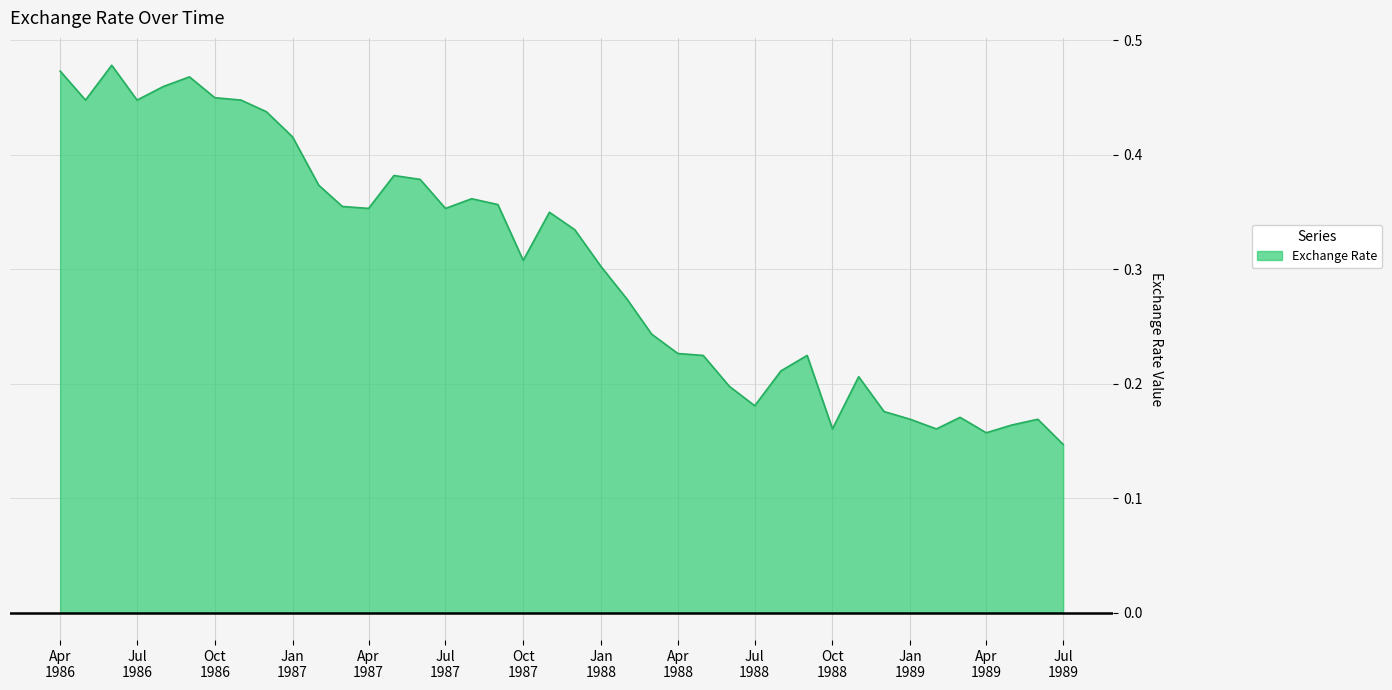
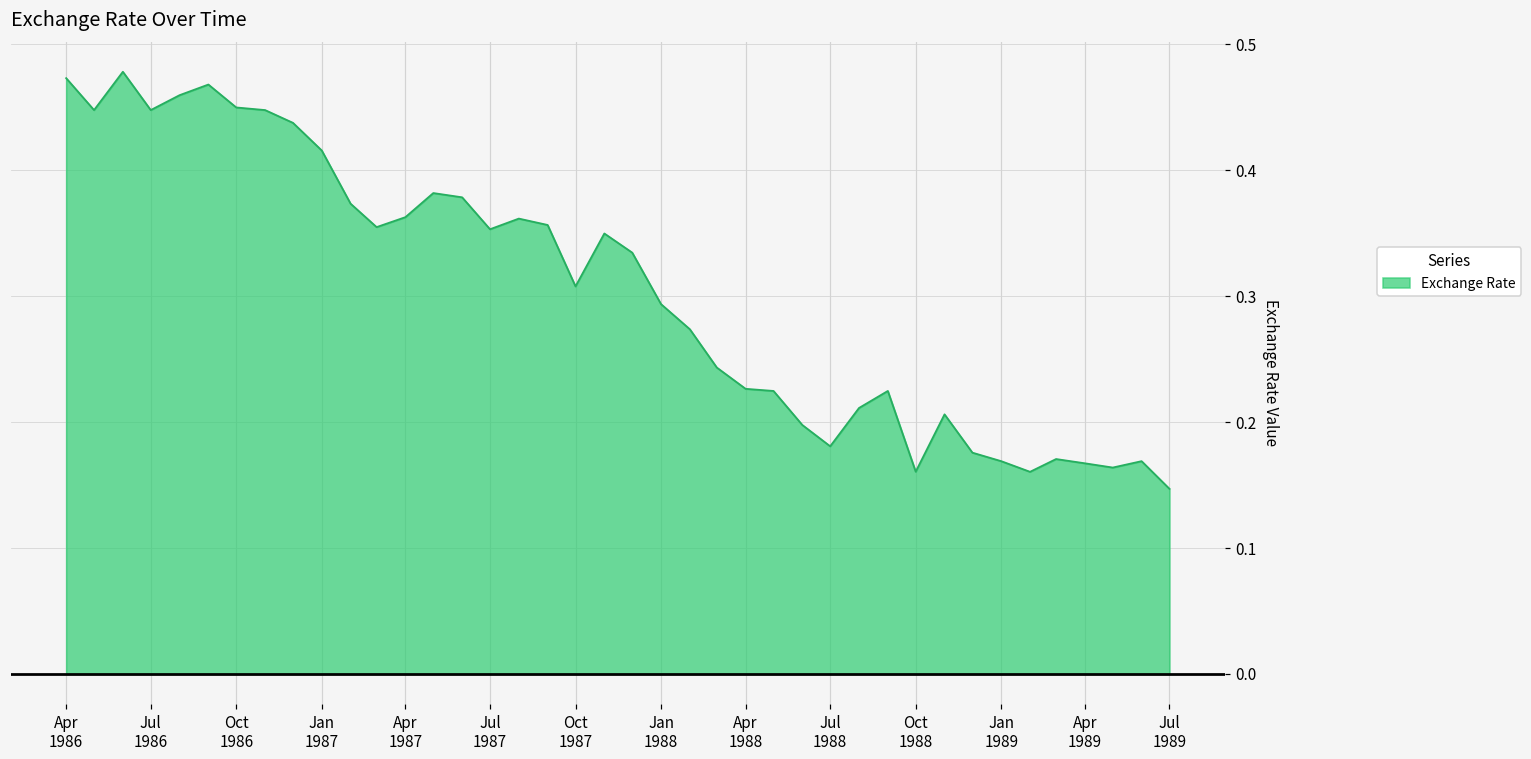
Apr 1987: 0.353 -> 0.363
Jan 1988: 0.302 -> 0.294
Apr 1989: 0.157 -> 0.167
